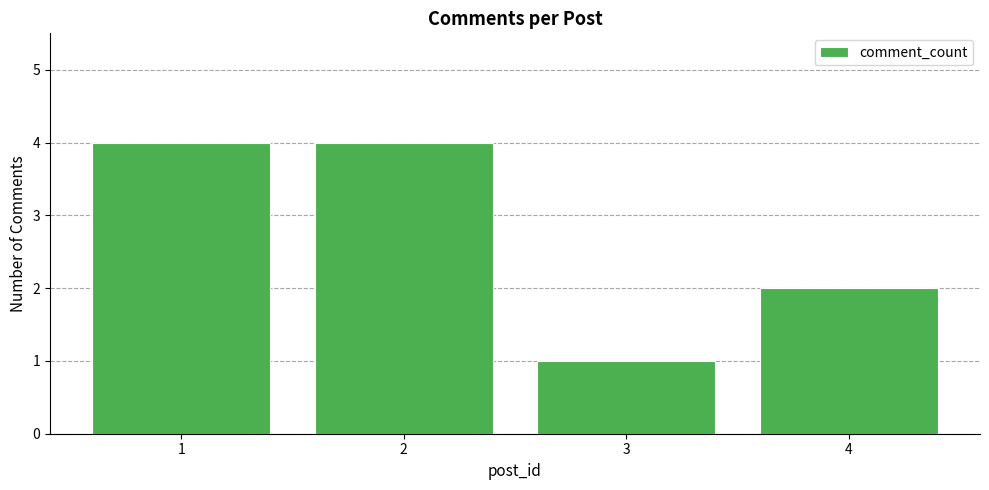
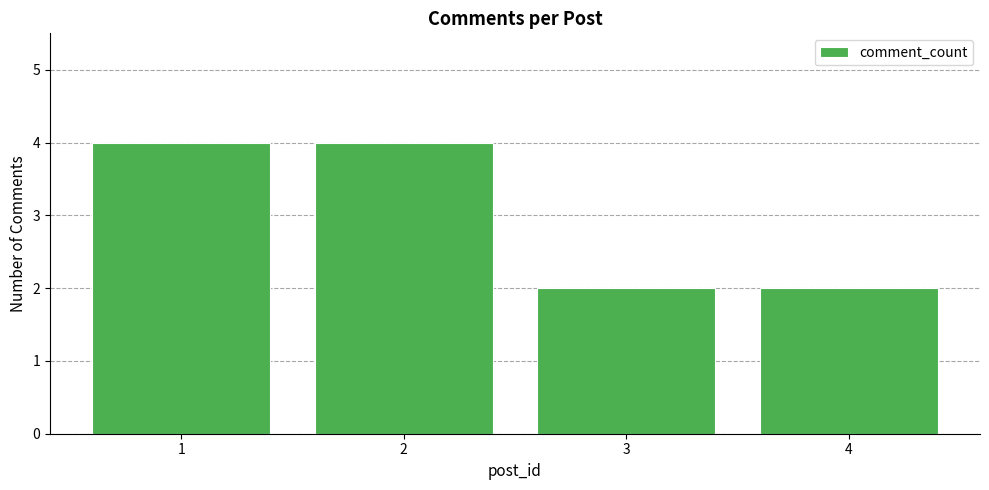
3: 1 -> 2
